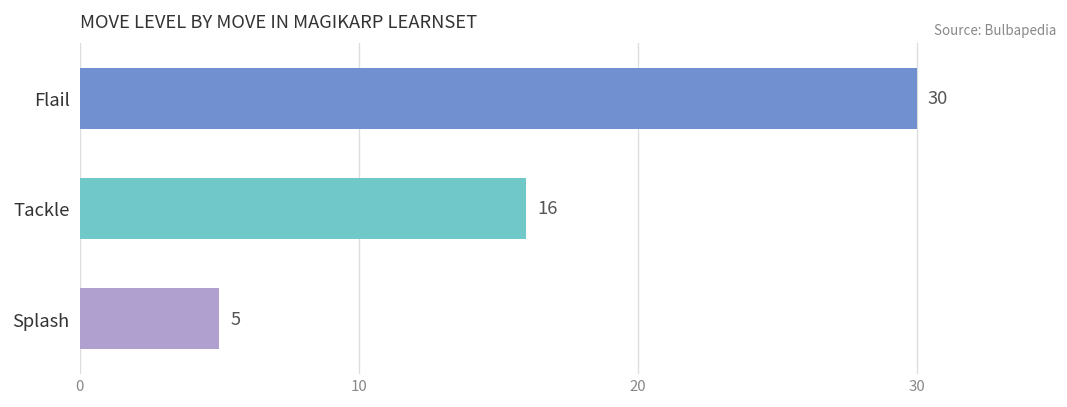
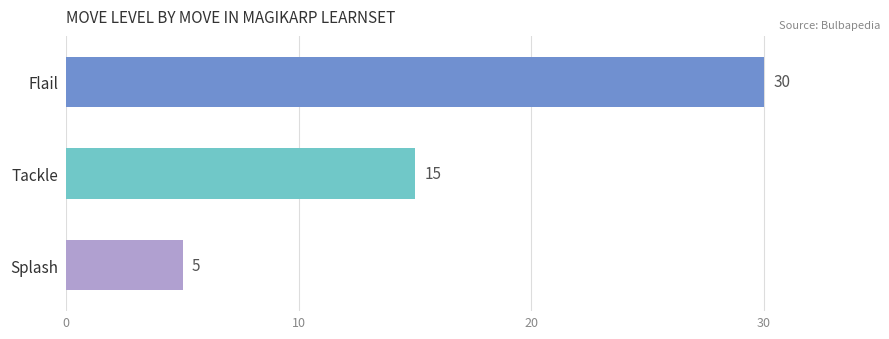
Tackle: 16 -> 15
